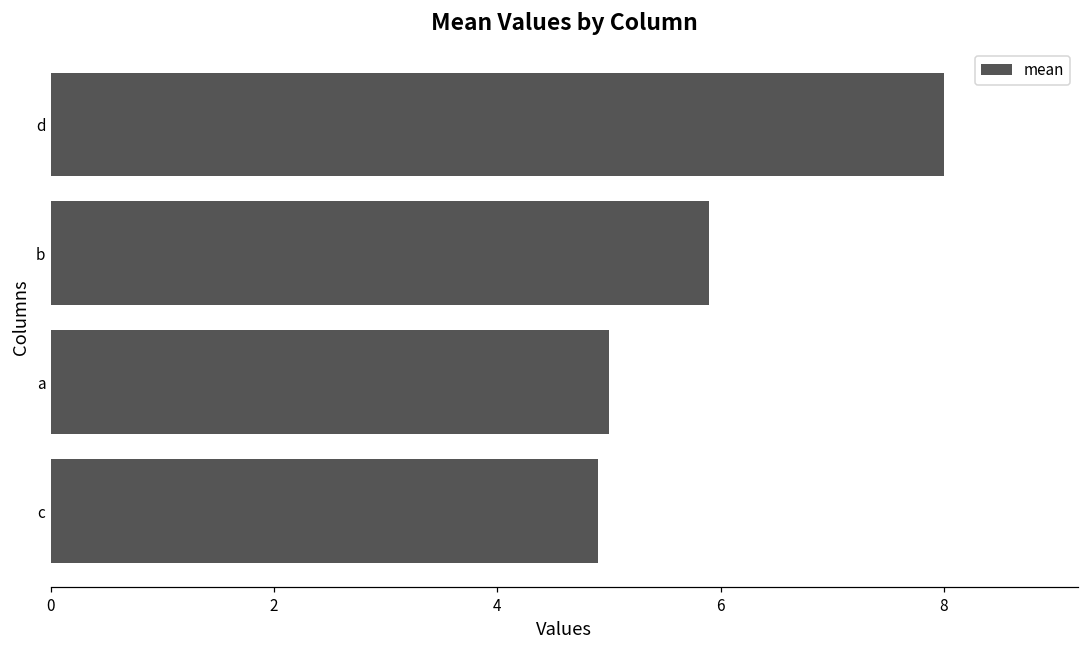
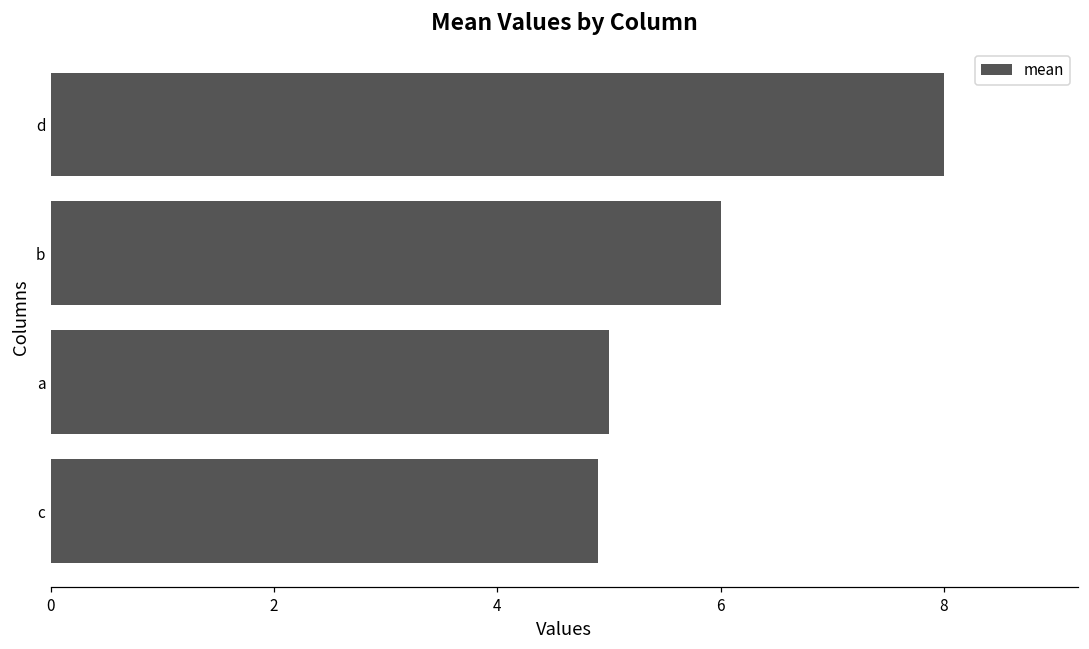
b: 5.9 -> 6.0
